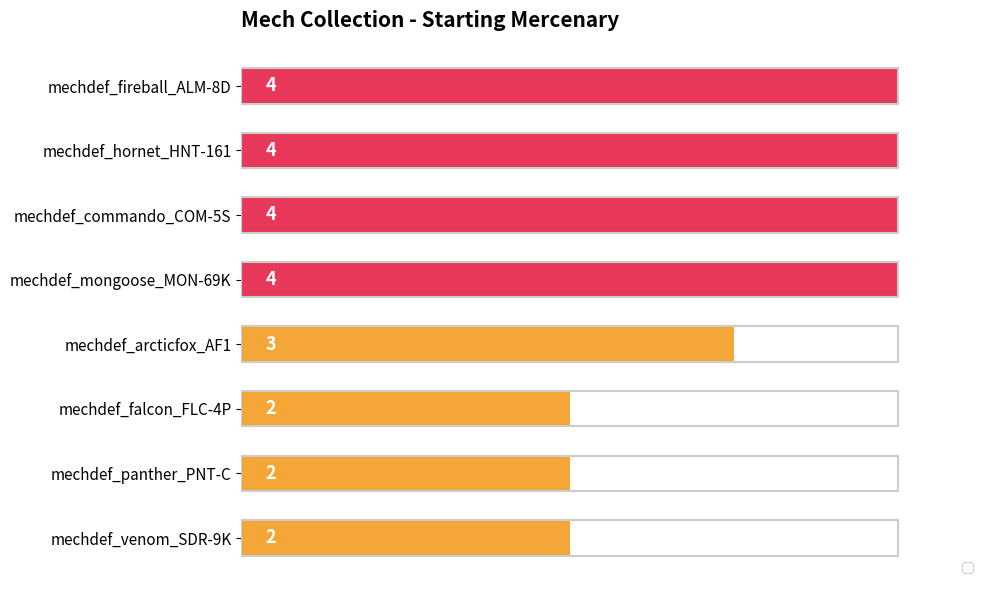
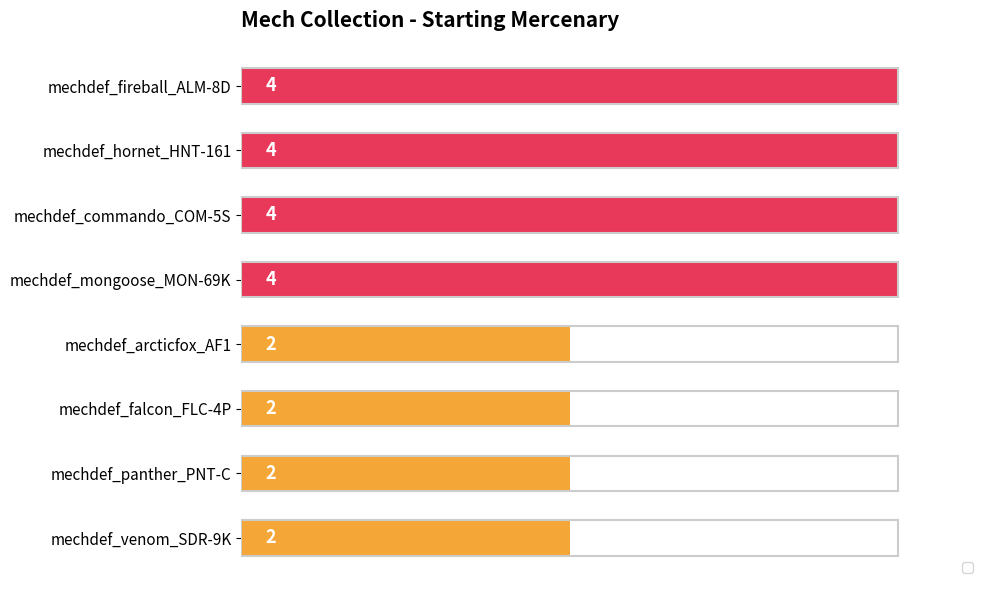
mechdef_arcticfox_AF1: 3 -> 2
